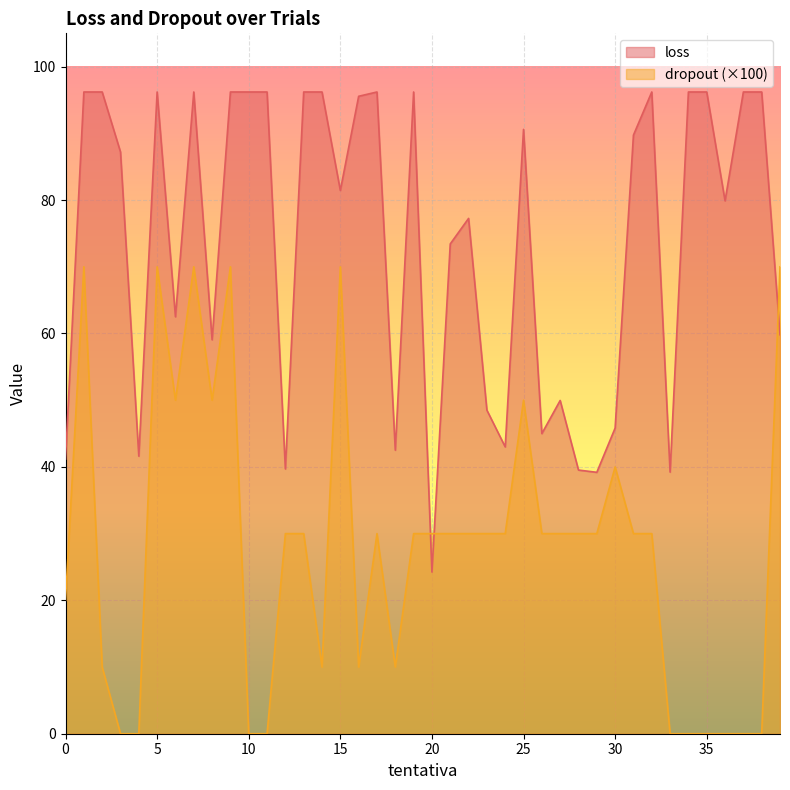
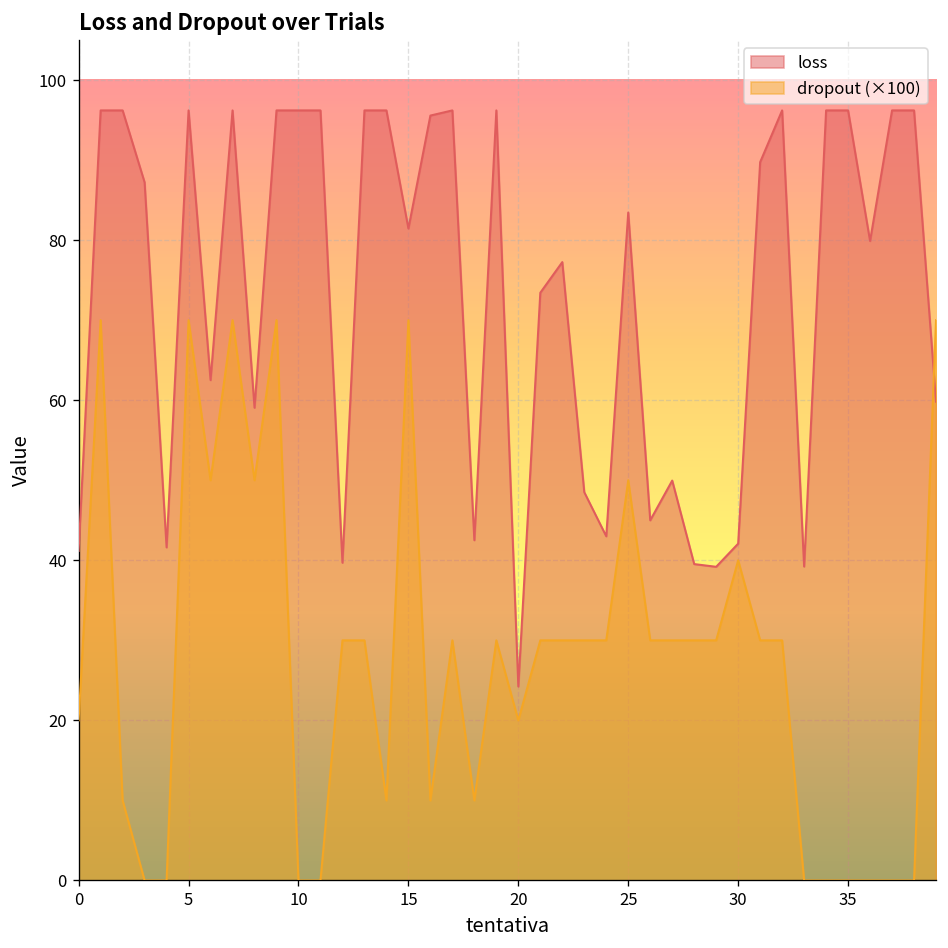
dropout (×100), 20: 30 -> 20
loss, 25: 91 -> 83
loss, 30: 46 -> 42
